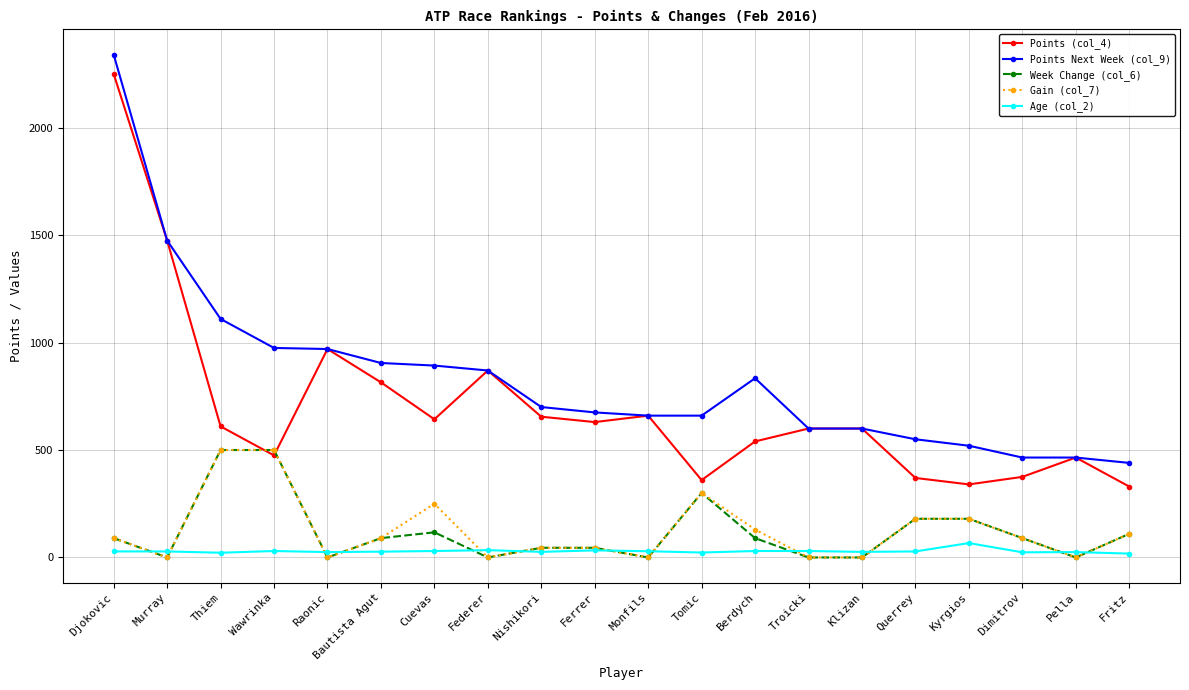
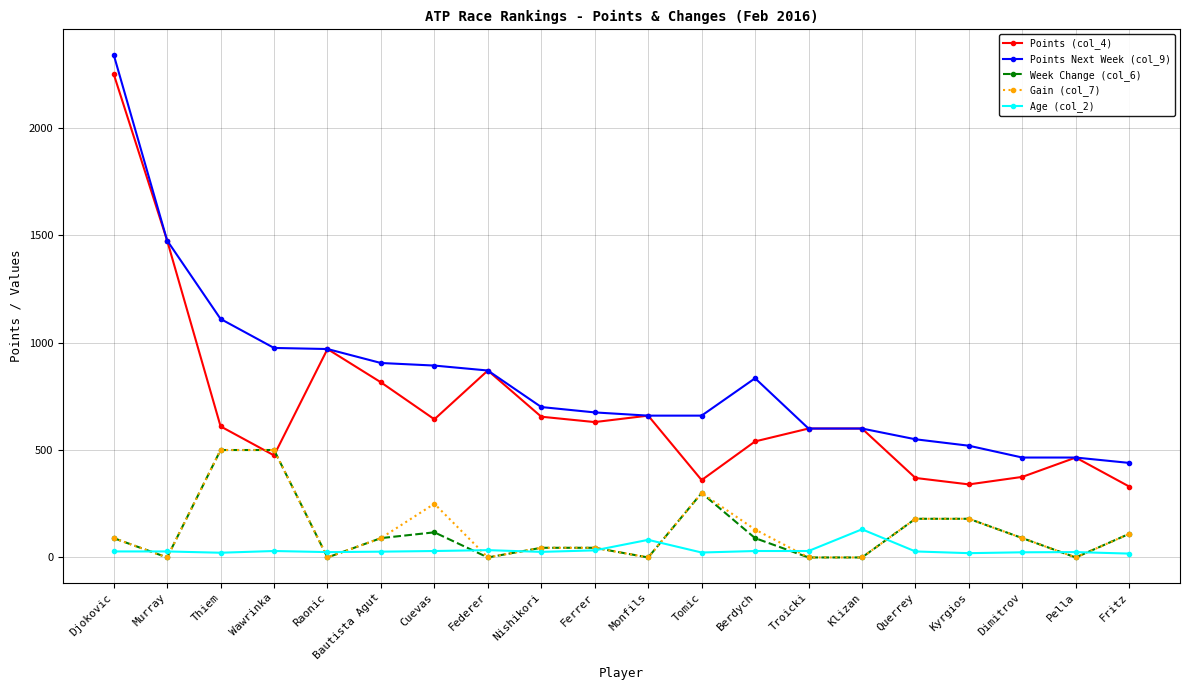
Age (col_2), Monfils: 30 -> 80
Age (col_2), Klizan: 30 -> 130
Age (col_2), Kyrgios: 70 -> 20
